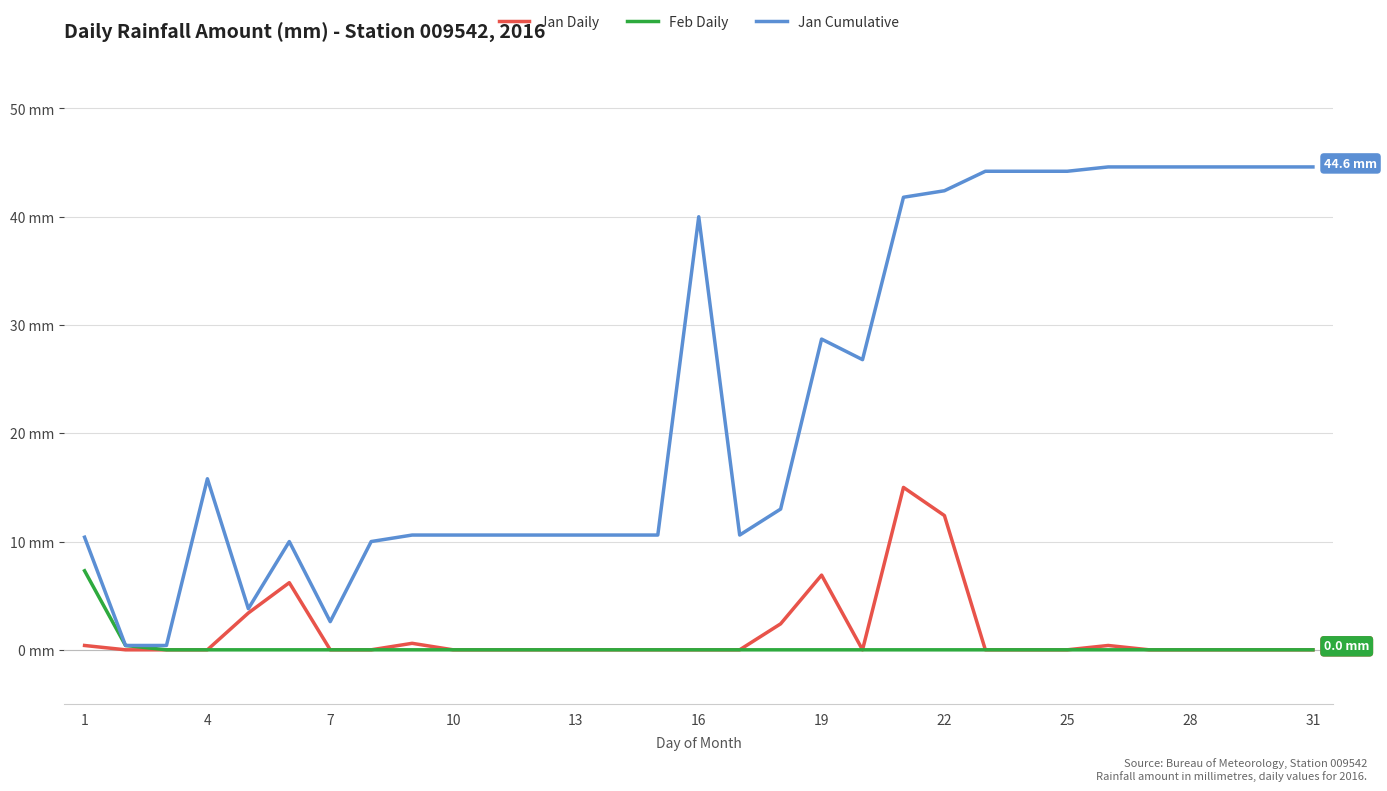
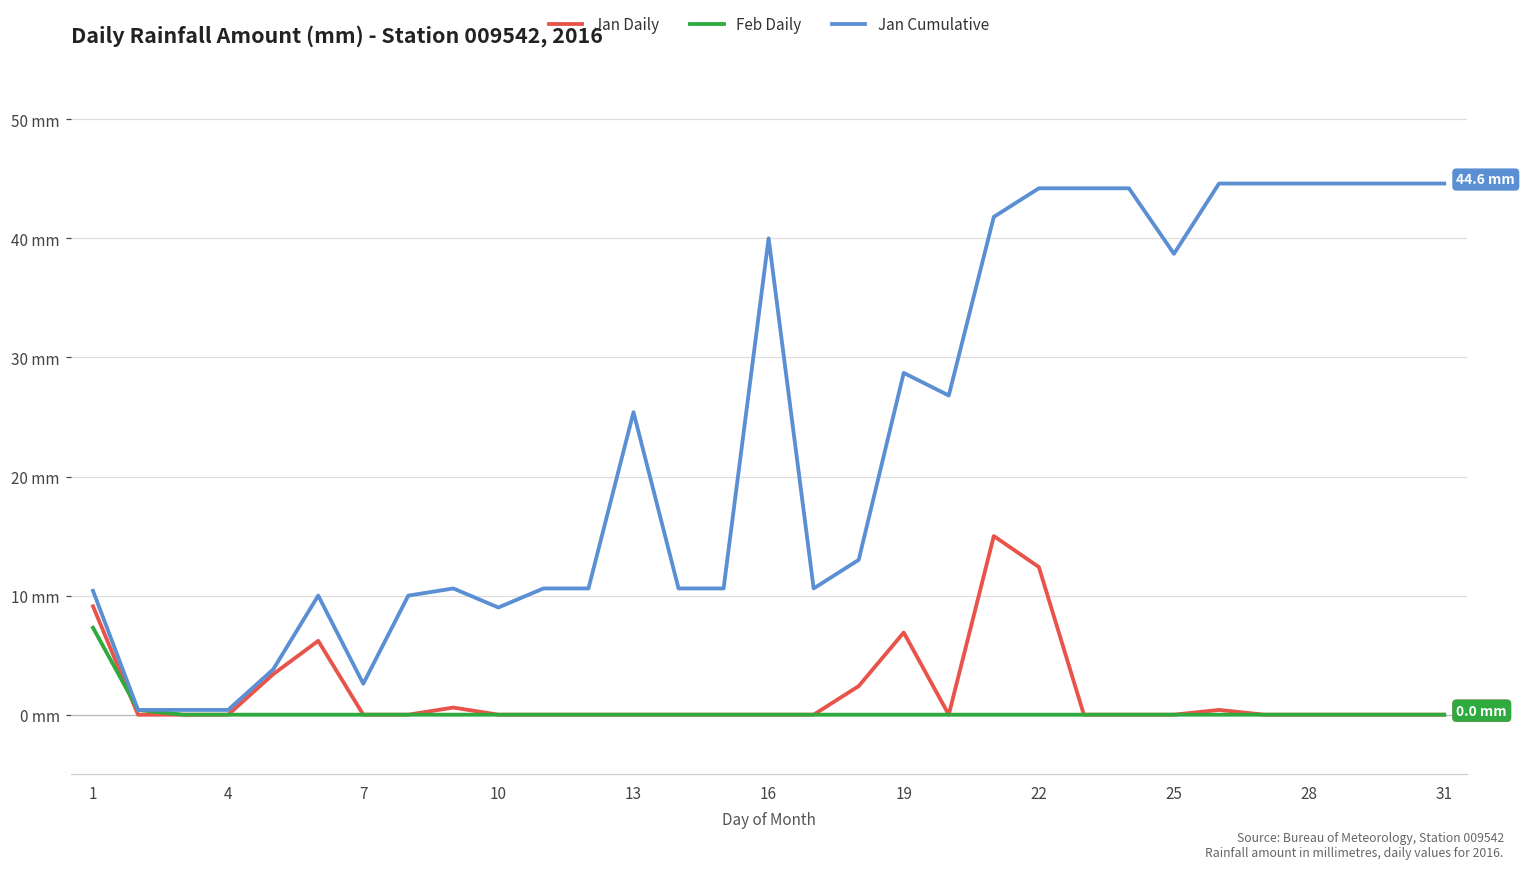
Jan Daily, 1: 0.4 mm -> 9.1 mm
Jan Cumulative, 4: 15.8 mm -> 0.4 mm
Jan Cumulative, 10: 10.6 mm -> 9.0 mm
Jan Cumulative, 13: 10.6 mm -> 25.4 mm
Jan Cumulative, 22: 42.4 mm -> 44.2 mm
Jan Cumulative, 25: 44.2 mm -> 38.7 mm
